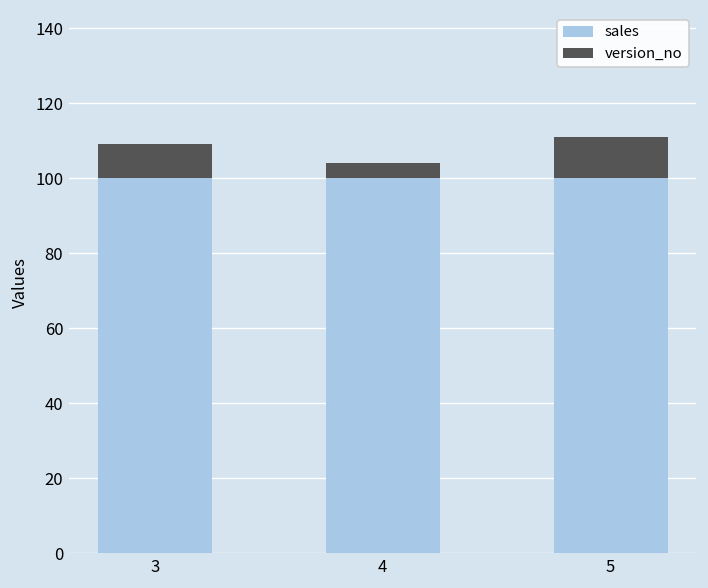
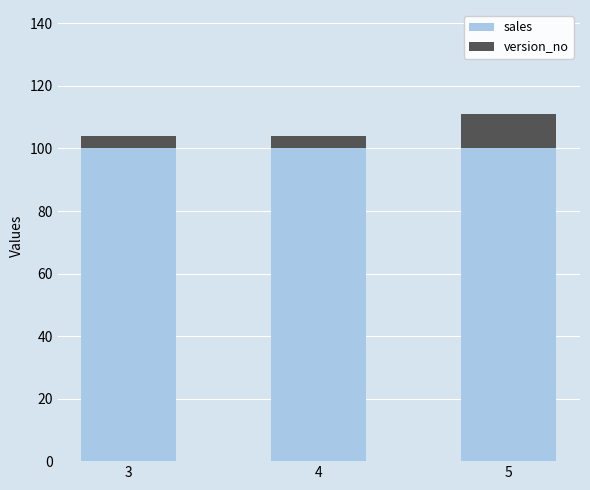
version_no, 3: 9 -> 4
